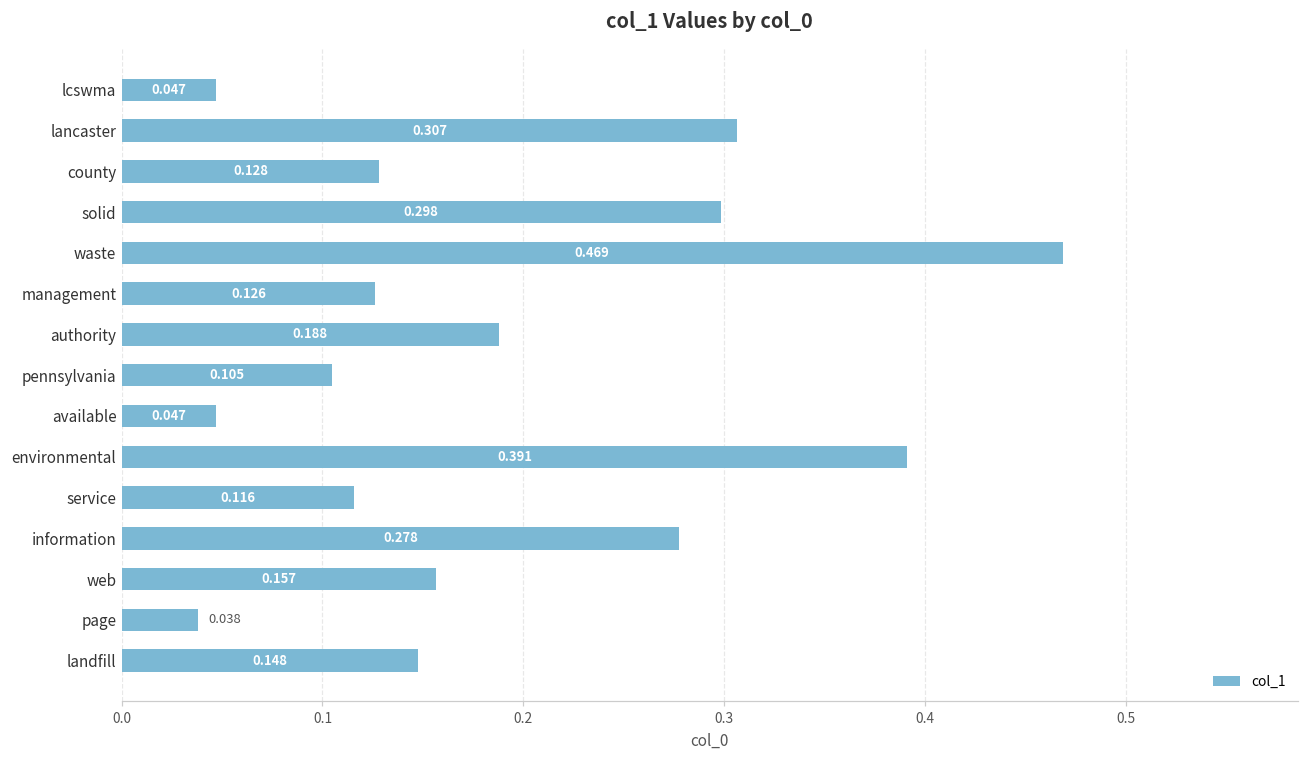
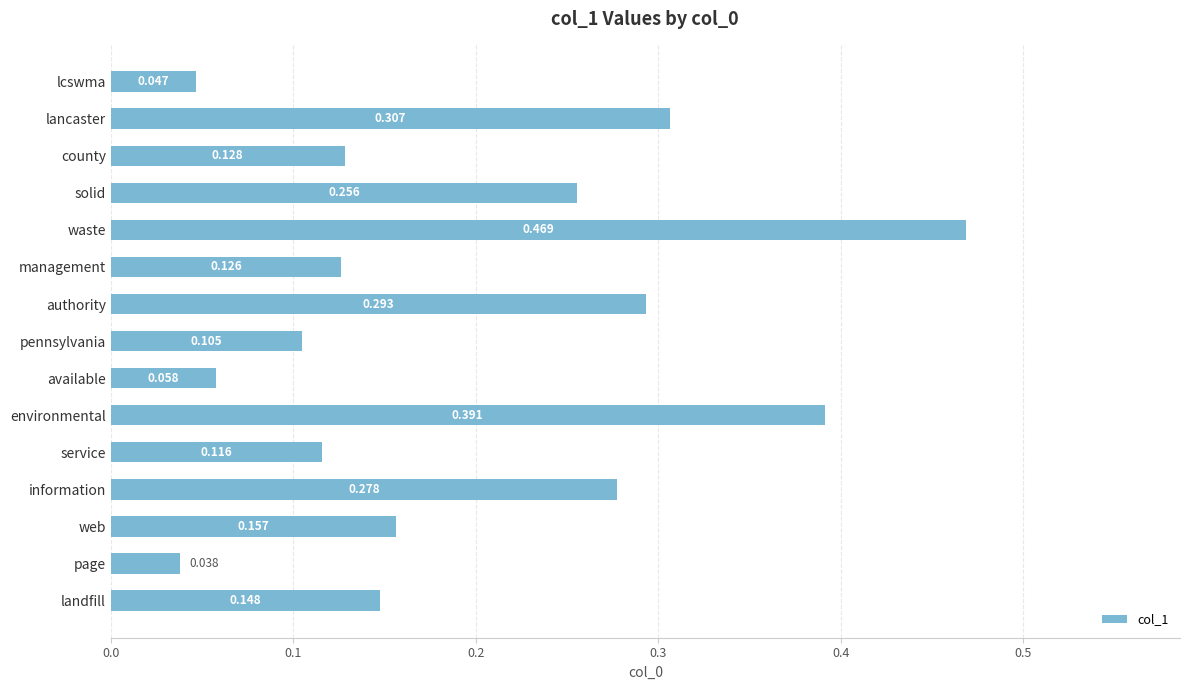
solid: 0.298 -> 0.256
authority: 0.188 -> 0.293
available: 0.047 -> 0.058
